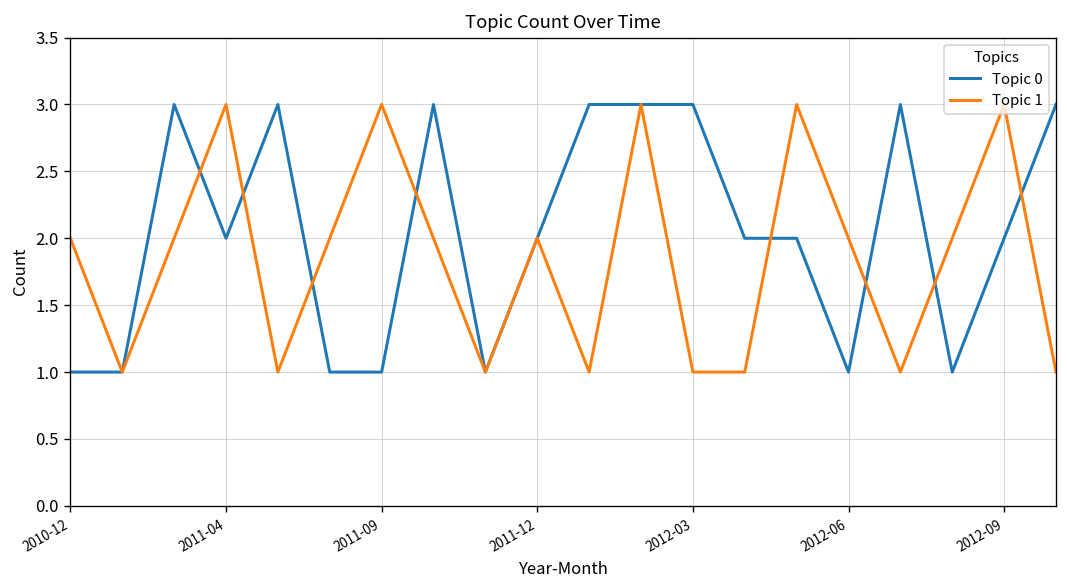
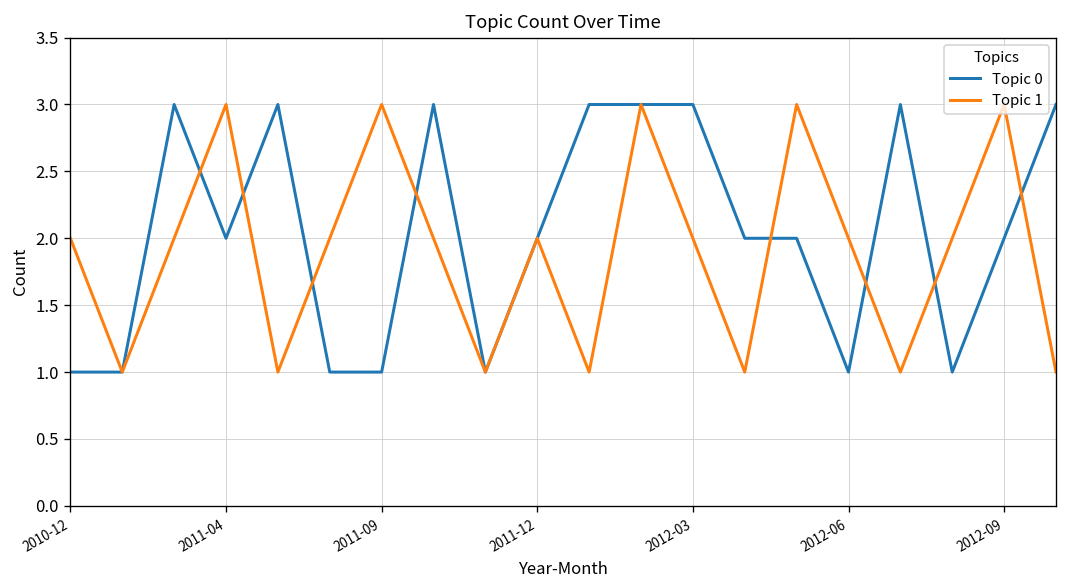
Topic 1, 2012-03: 1 -> 2
